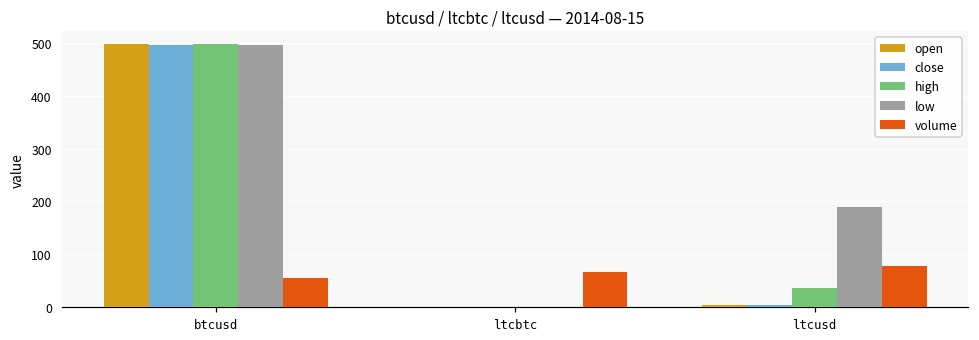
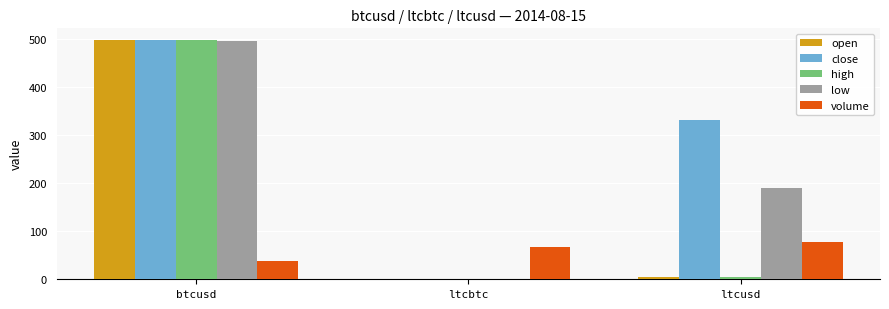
volume, btcusd: 60 -> 40
close, ltcusd: 10 -> 330
high, ltcusd: 40 -> 10
